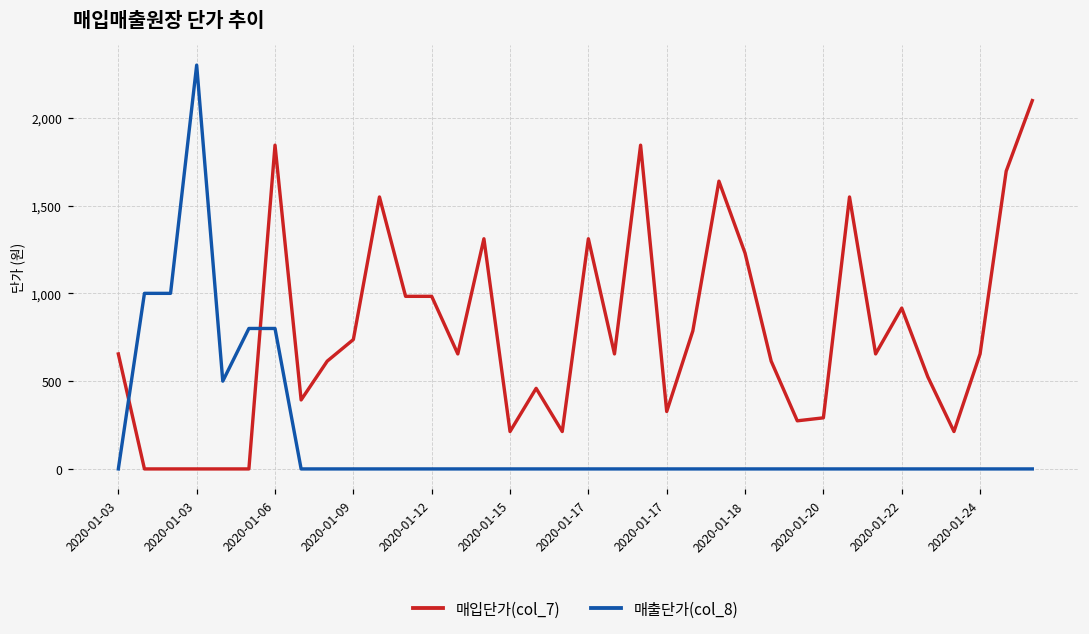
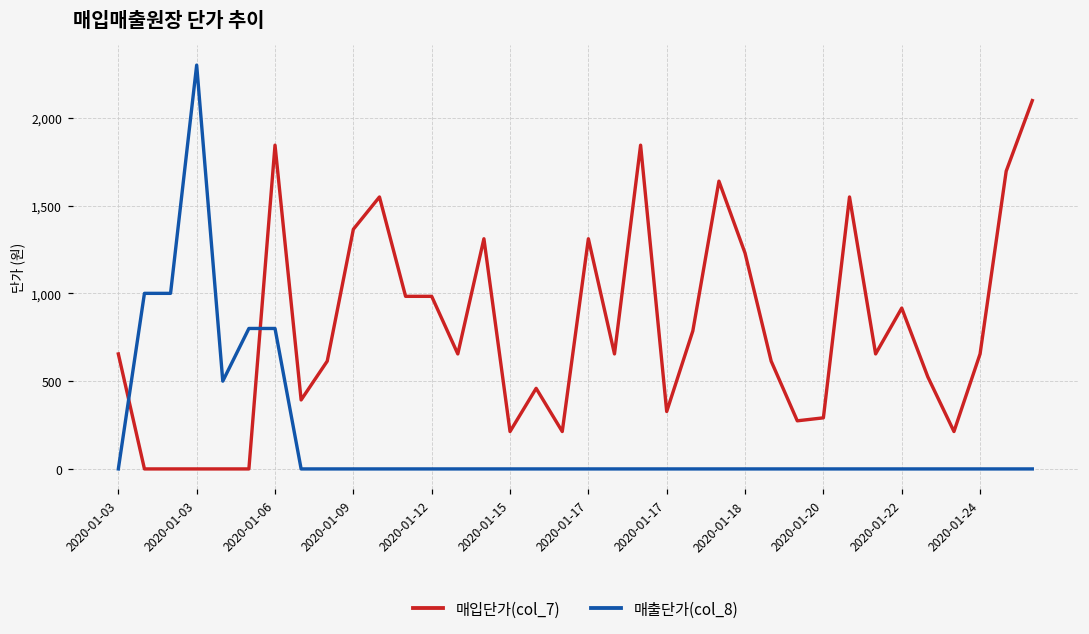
매입단가(col_7), 2020-01-09: 740 -> 1,370
